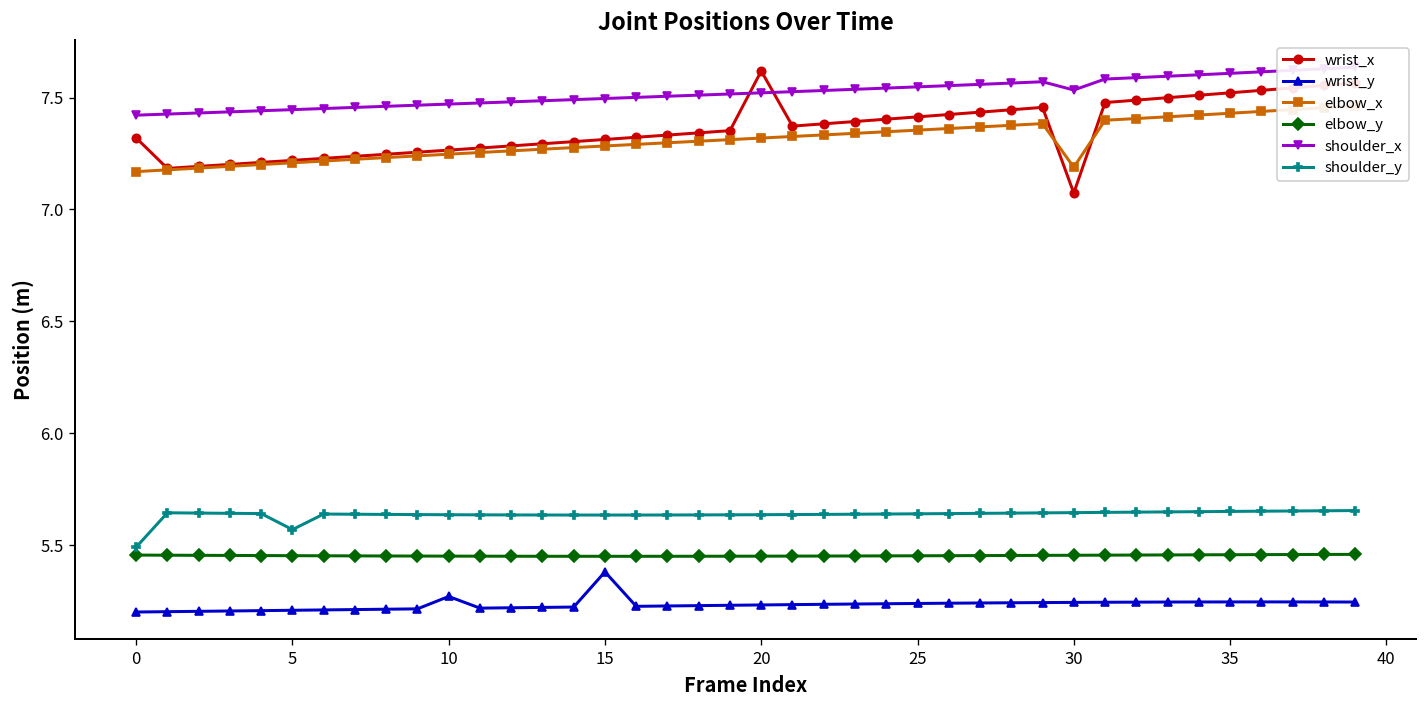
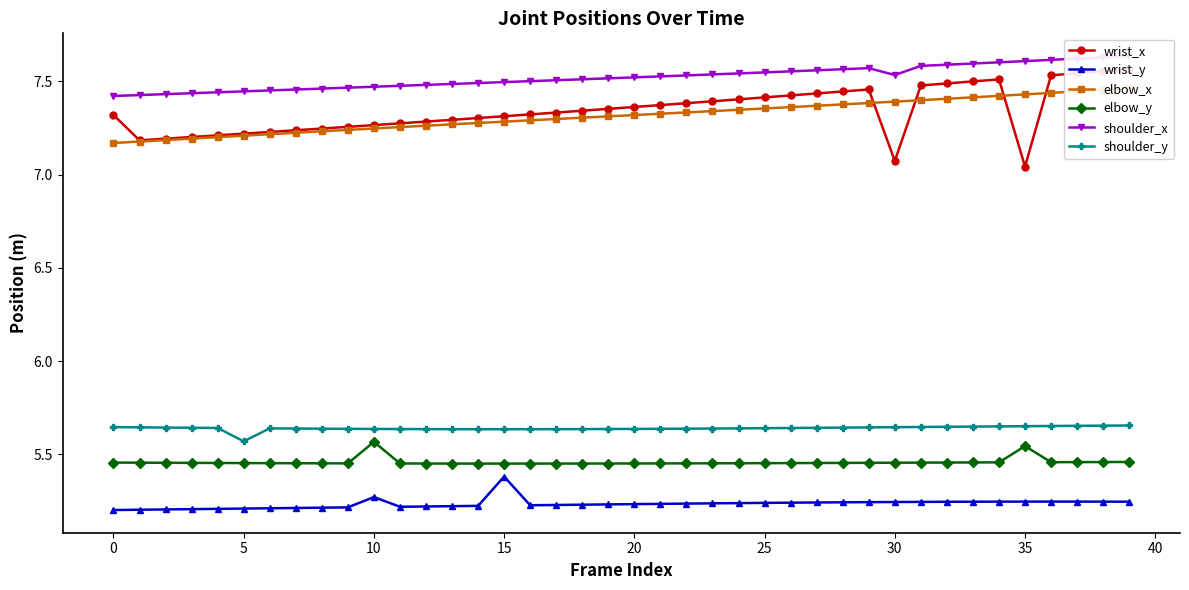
shoulder_y, 0: 5.49 -> 5.65
elbow_y, 10: 5.45 -> 5.57
wrist_x, 20: 7.62 -> 7.36
elbow_x, 30: 7.19 -> 7.39
wrist_x, 35: 7.52 -> 7.04
elbow_y, 35: 5.46 -> 5.54
